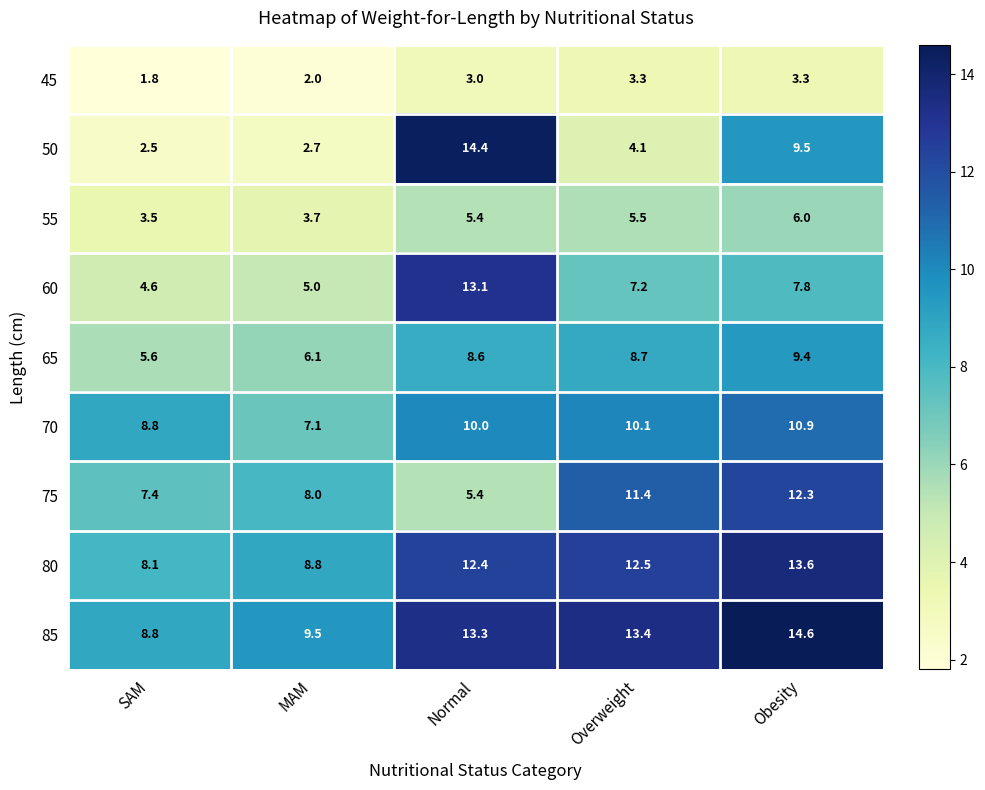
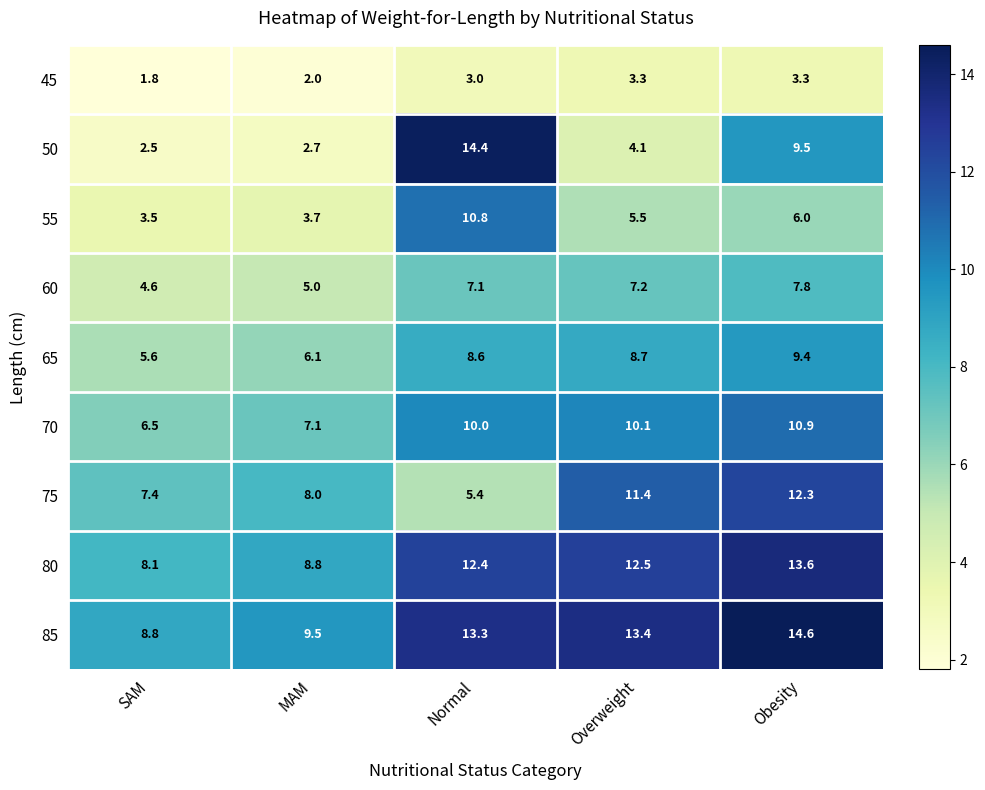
55, Normal: 5.4 -> 10.8
60, Normal: 13.1 -> 7.1
70, SAM: 8.8 -> 6.5
